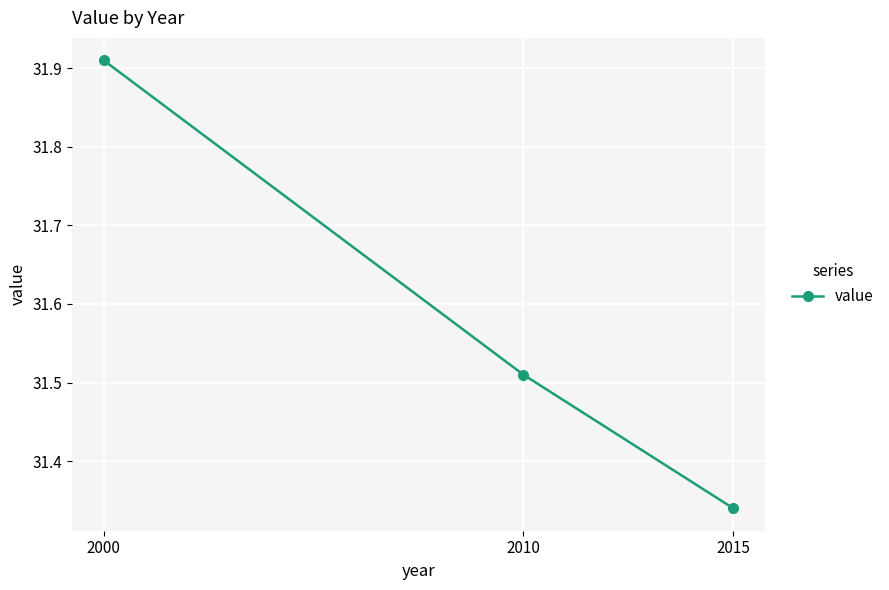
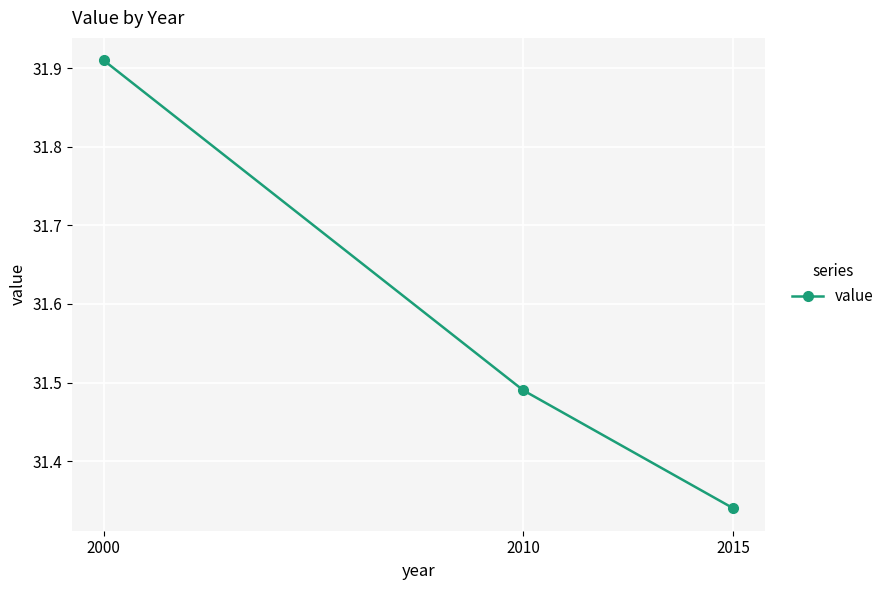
2010: 31.51 -> 31.49
